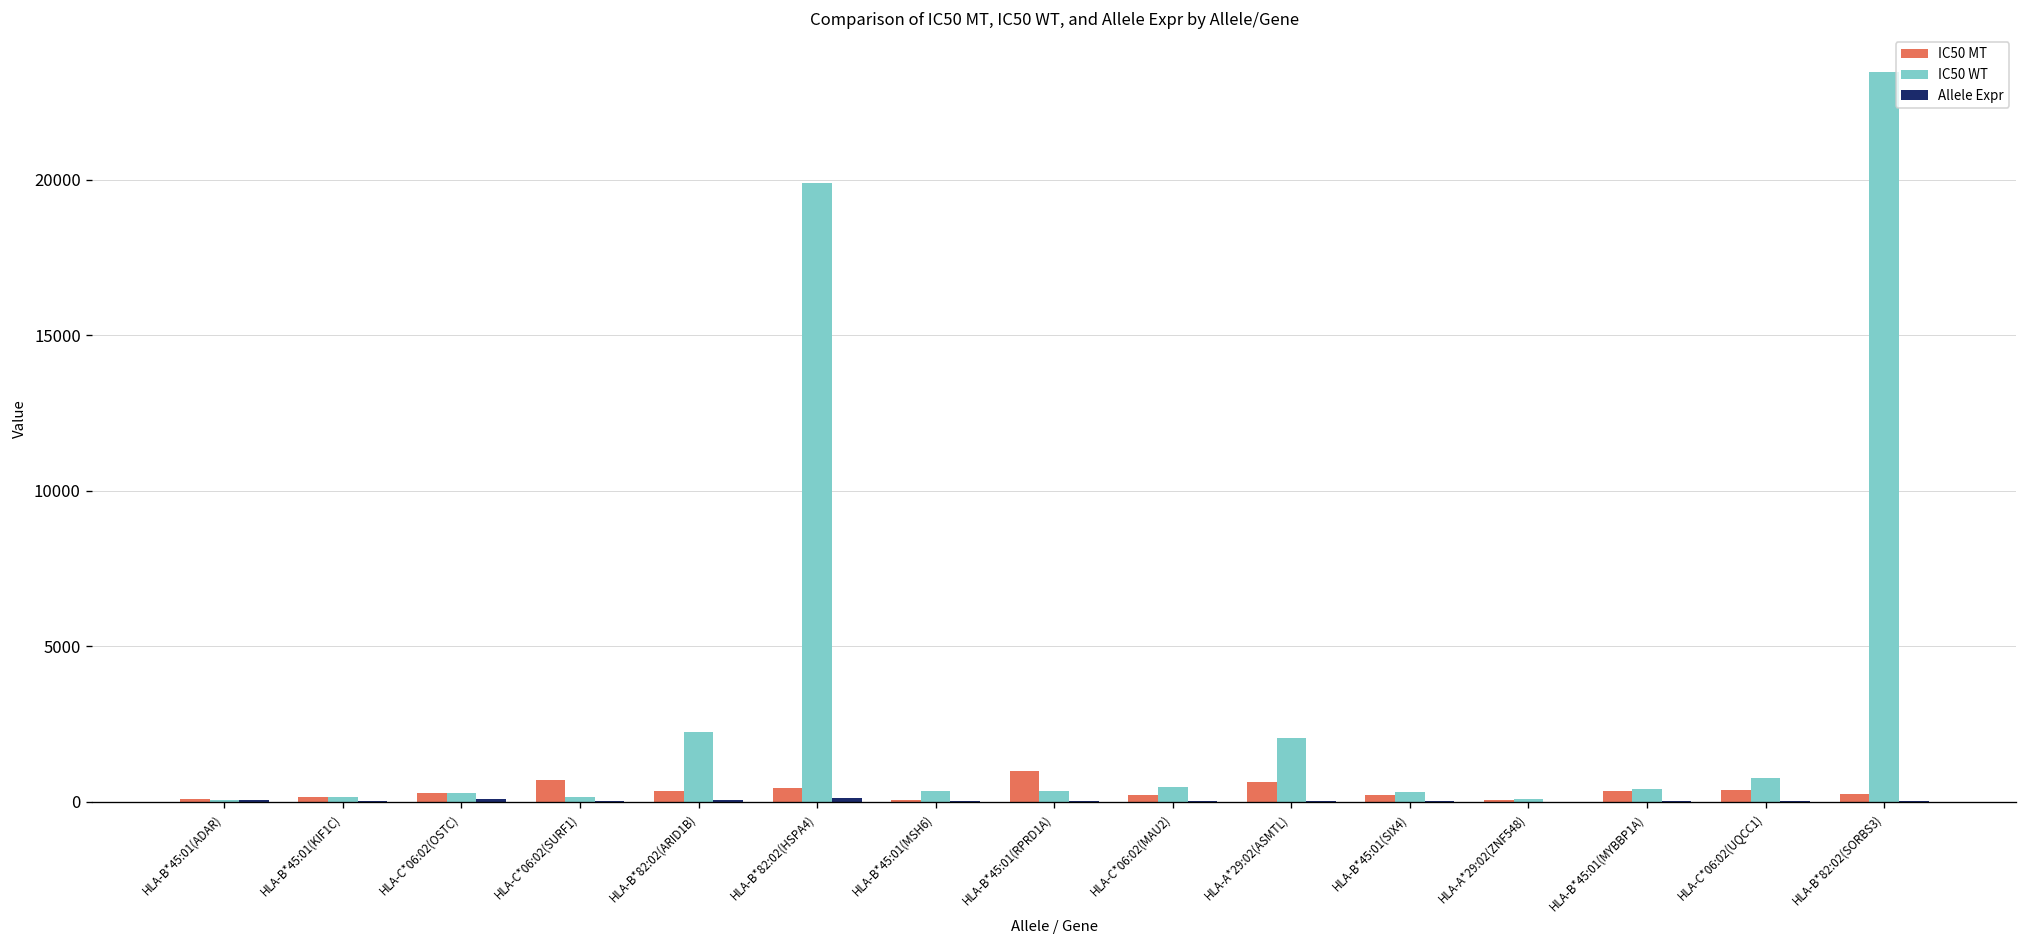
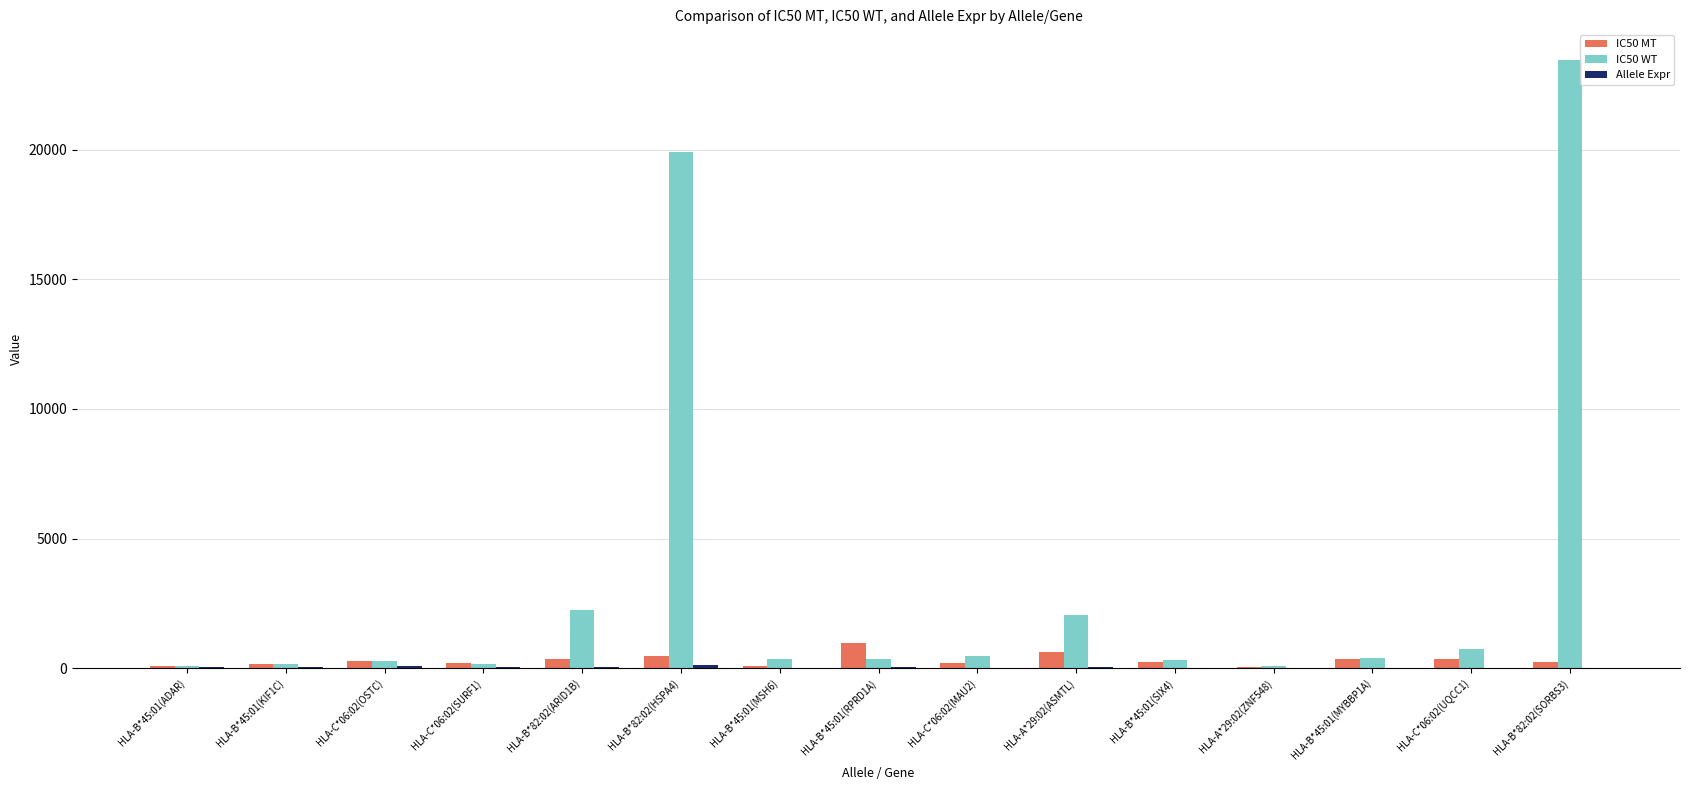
IC50 MT, HLA-C*06:02(SURF1): 700 -> 200
